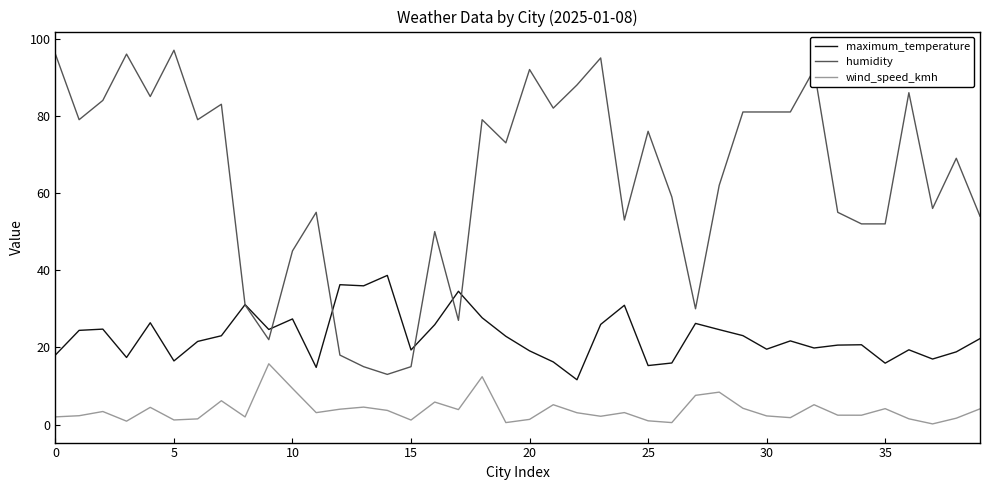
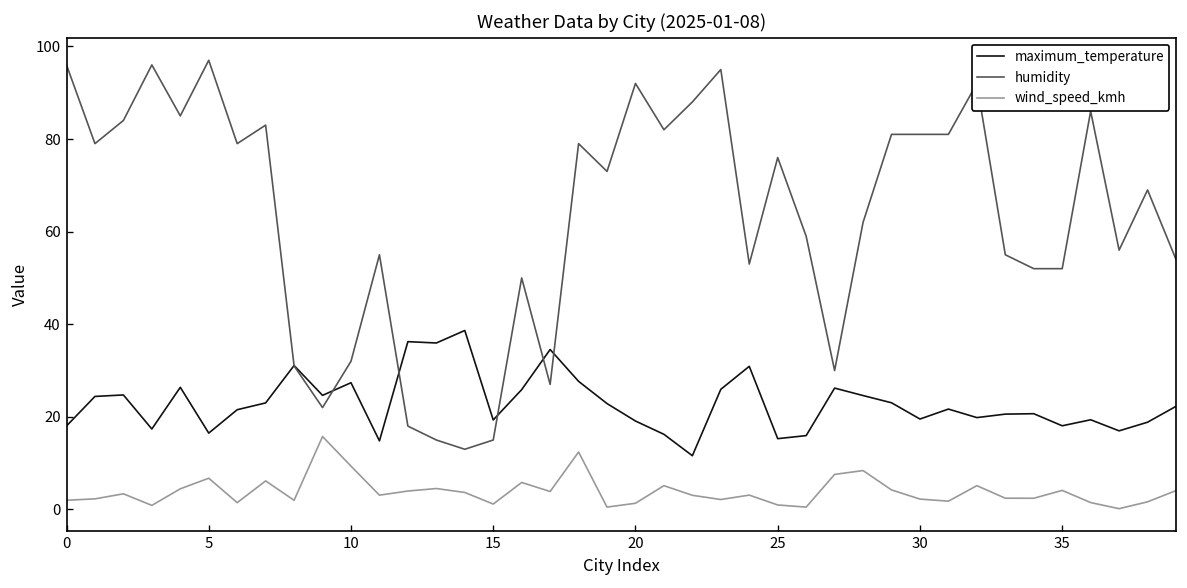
wind_speed_kmh, 5: 1 -> 7
humidity, 10: 45 -> 32
maximum_temperature, 35: 16 -> 18
